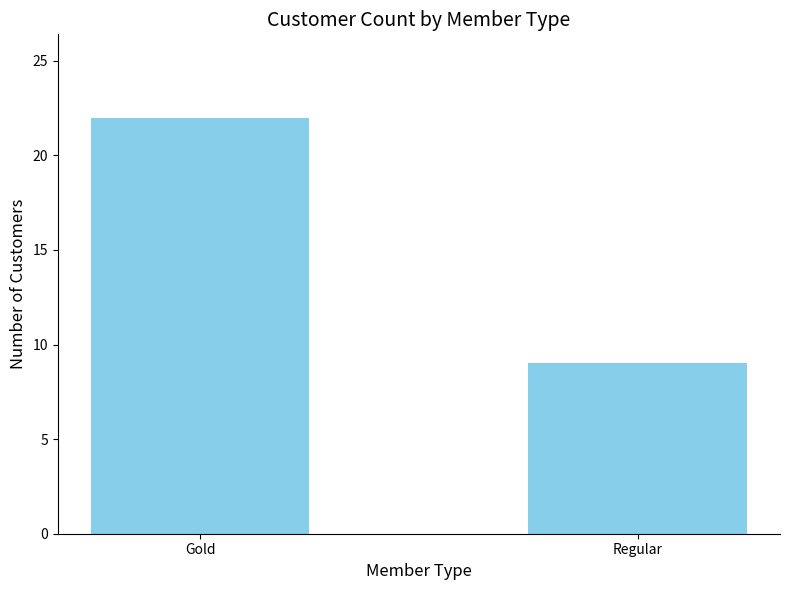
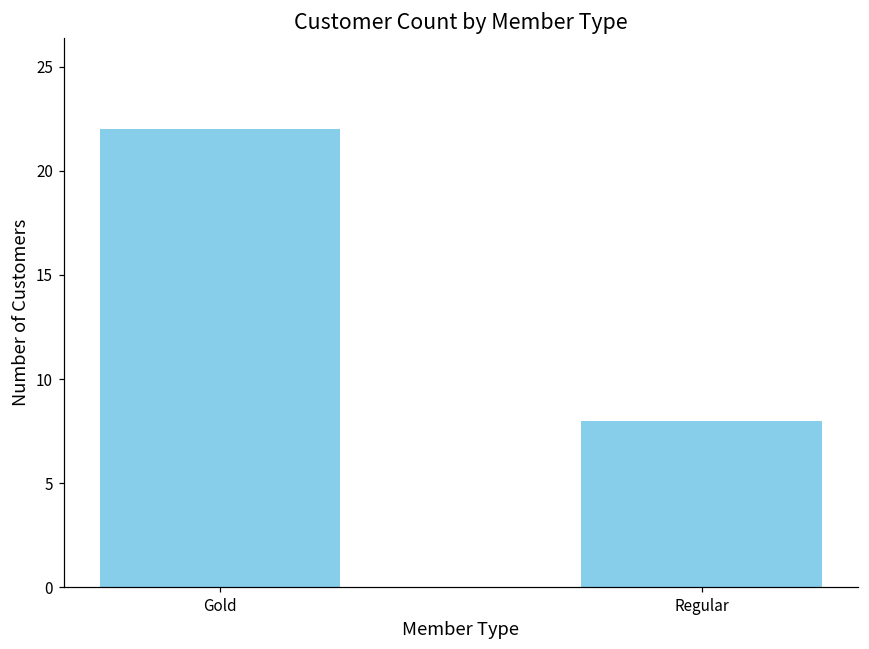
Regular: 9 -> 8
